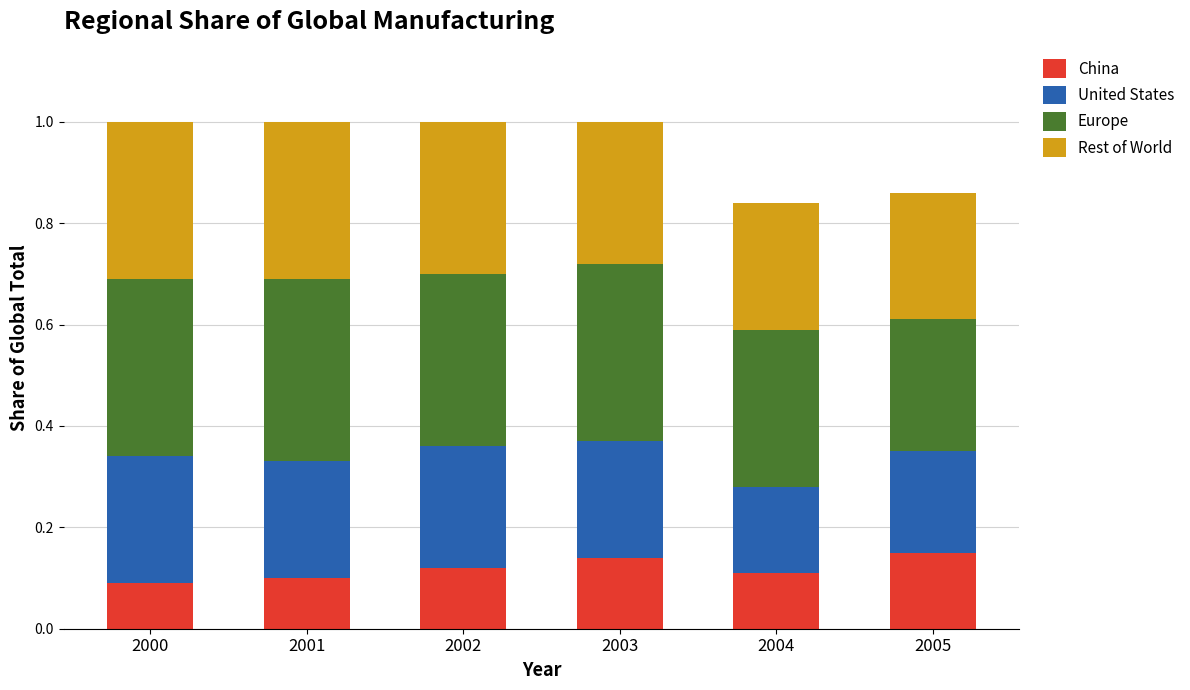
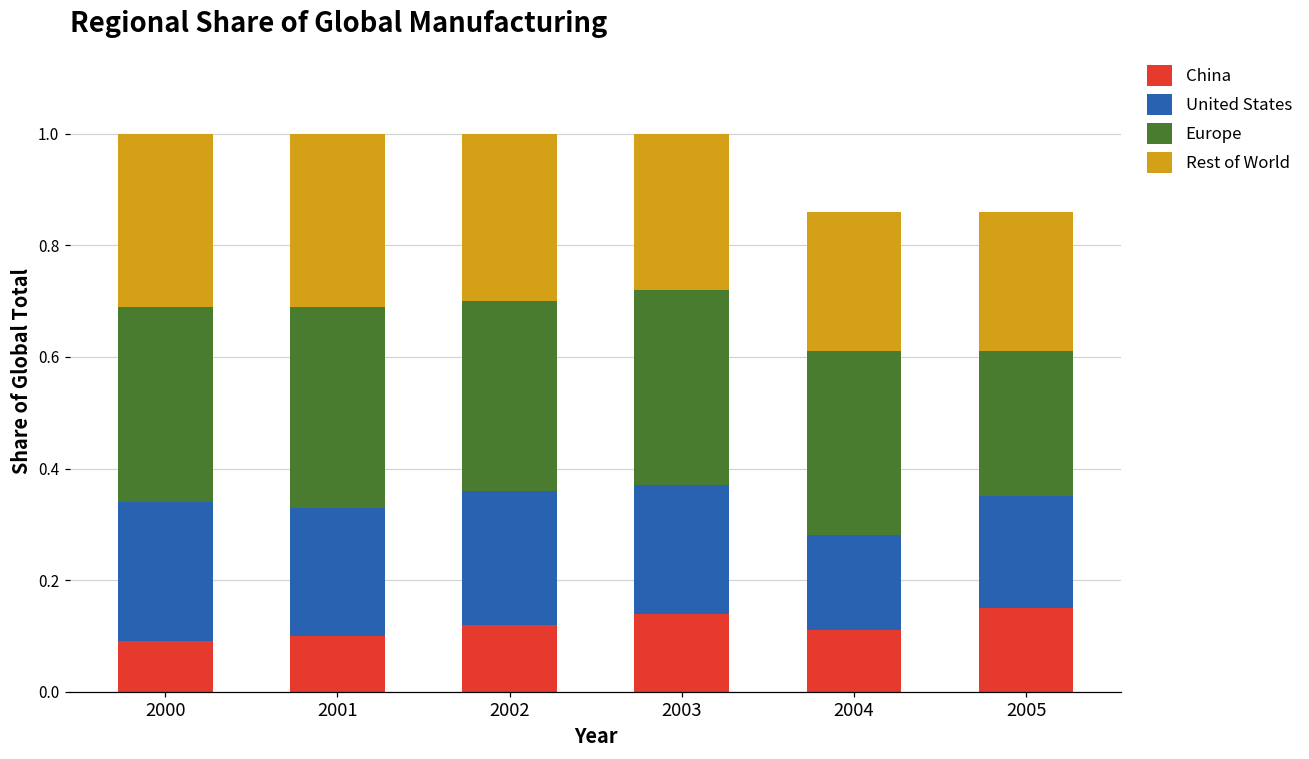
Europe, 2004: 0.31 -> 0.33
